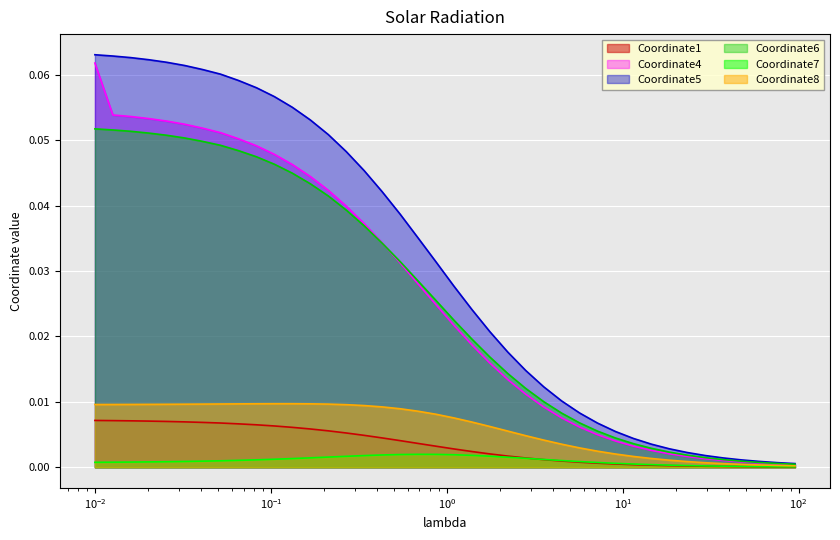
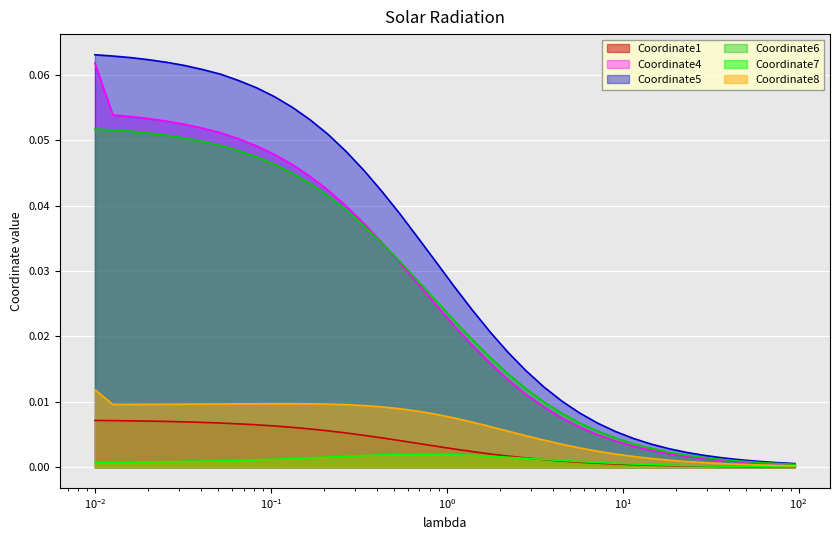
Coordinate8, 10^-2: 0.010 -> 0.012
